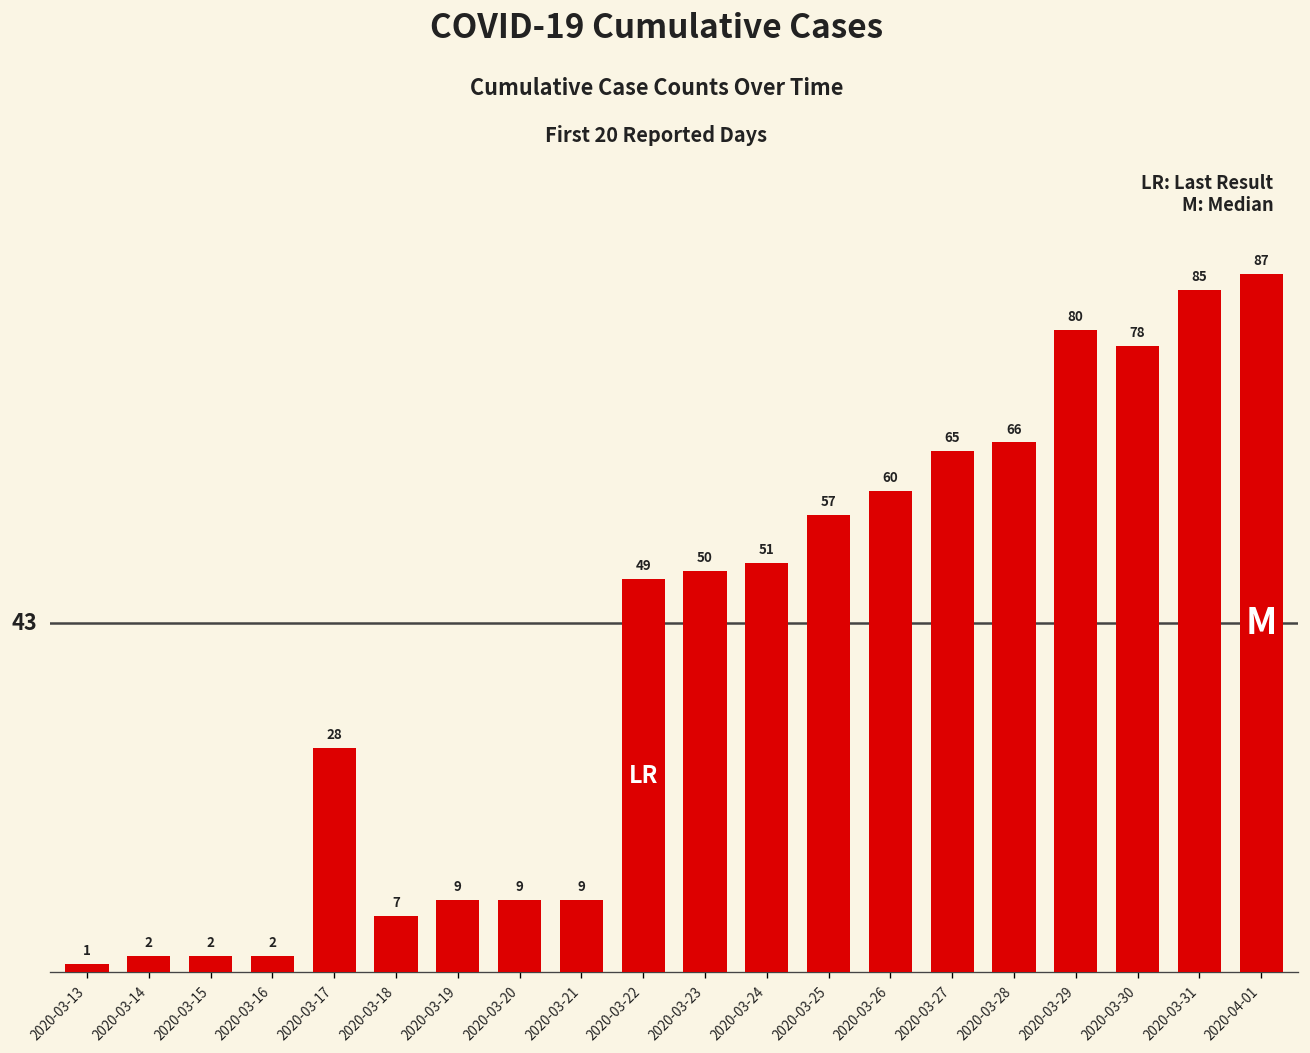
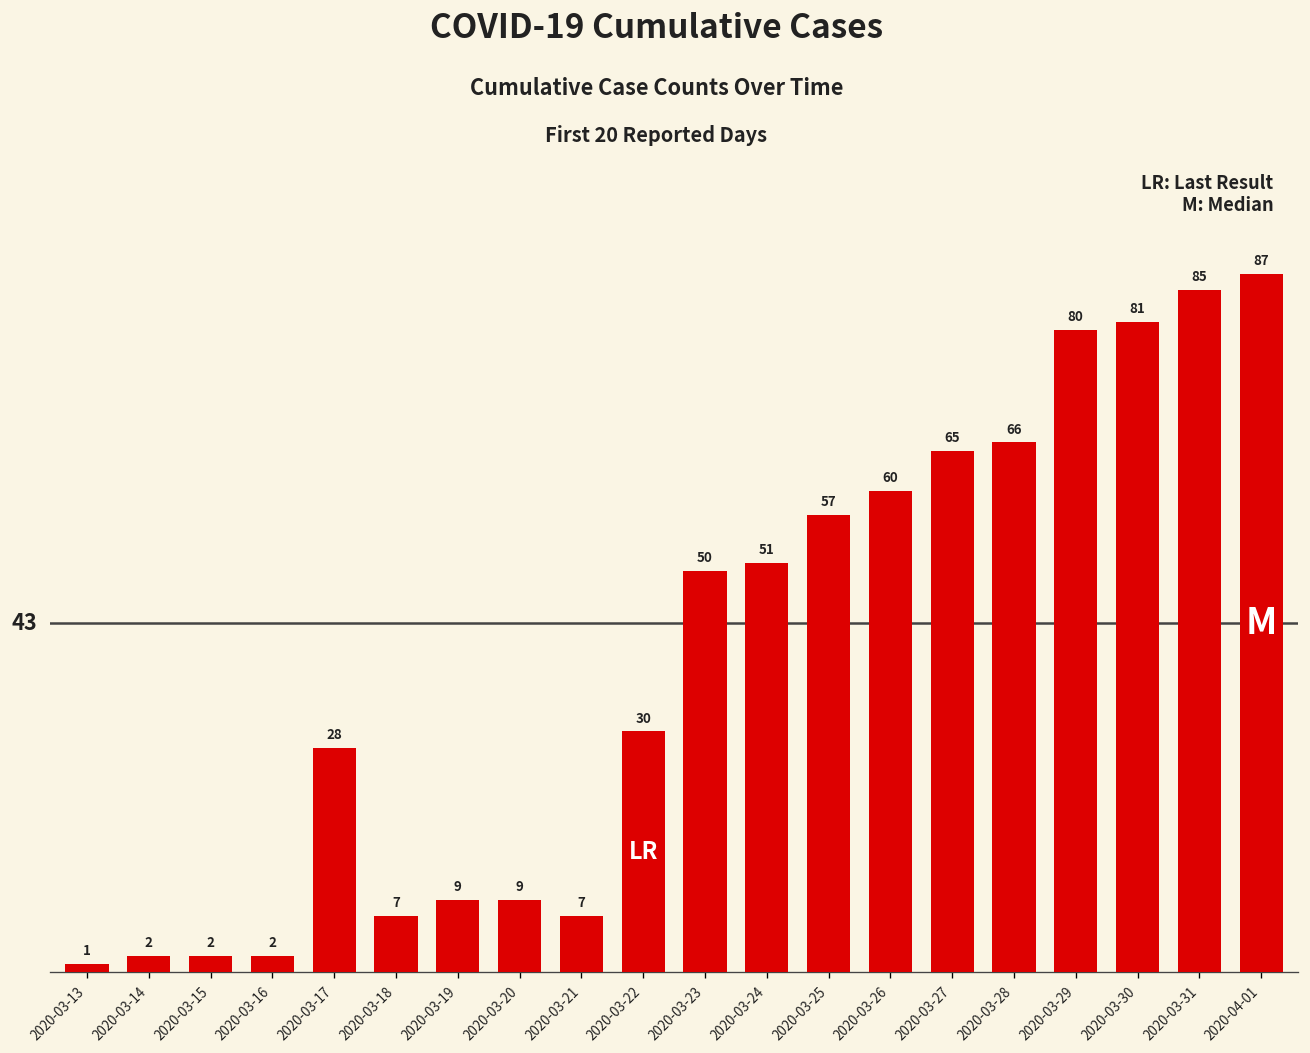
2020-03-21: 9 -> 7
2020-03-22: 49 -> 30
2020-03-30: 78 -> 81
